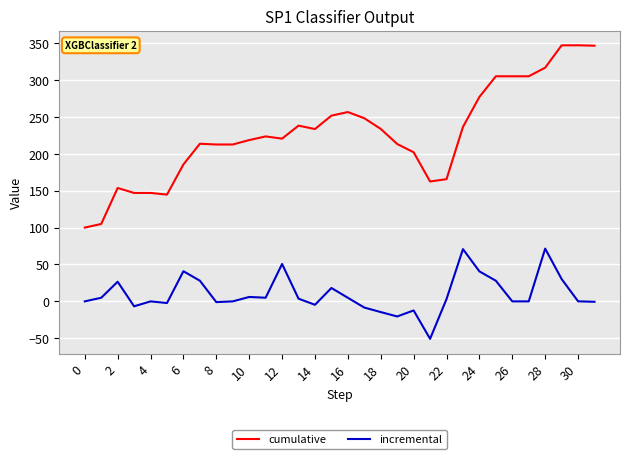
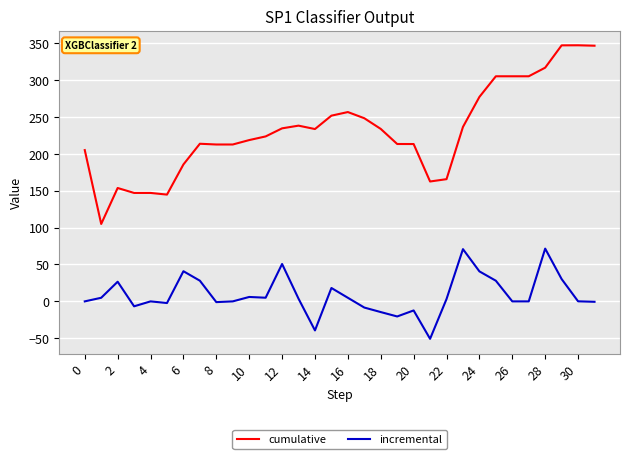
cumulative, 0: 100 -> 210
cumulative, 12: 220 -> 230
incremental, 14: 0 -> -40
cumulative, 20: 200 -> 210
